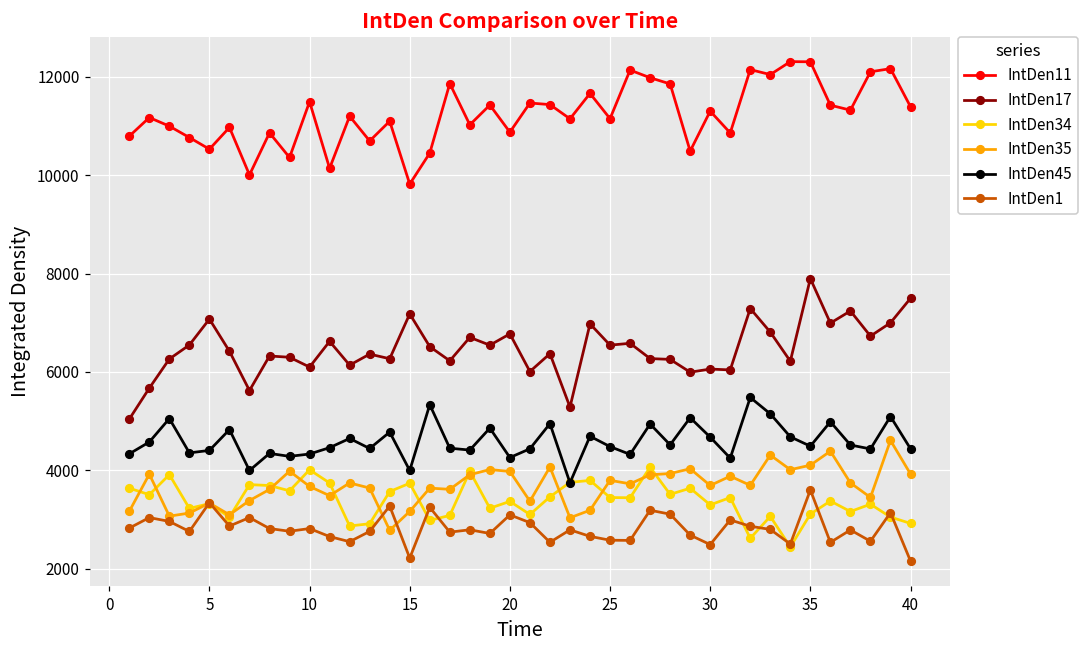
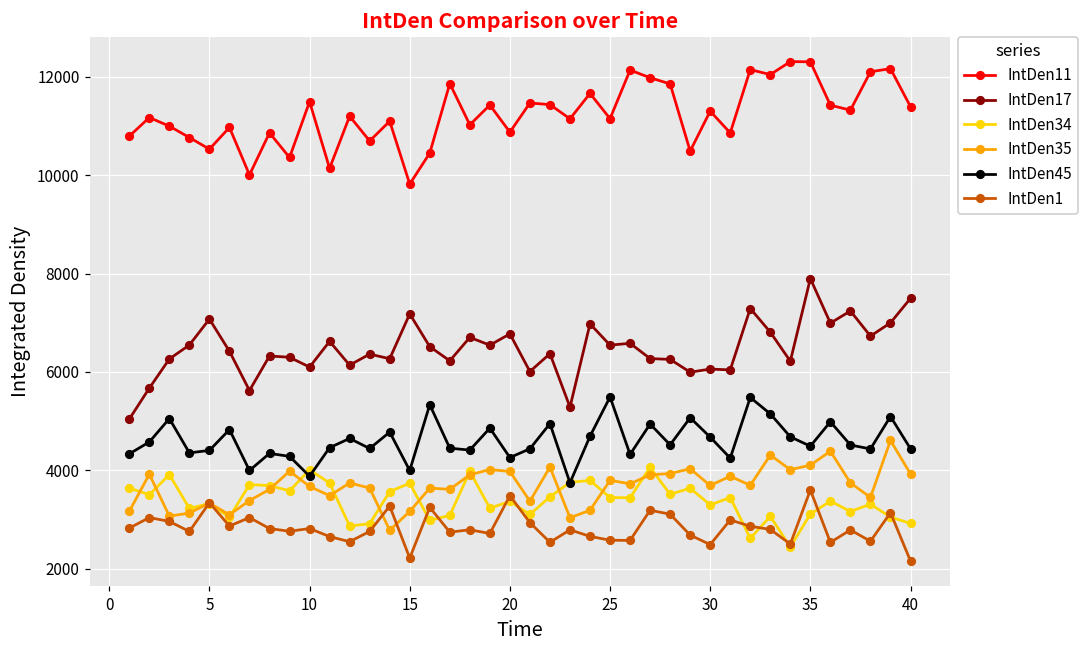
IntDen45, 10: 4300 -> 3900
IntDen1, 20: 3100 -> 3500
IntDen45, 25: 4500 -> 5500
